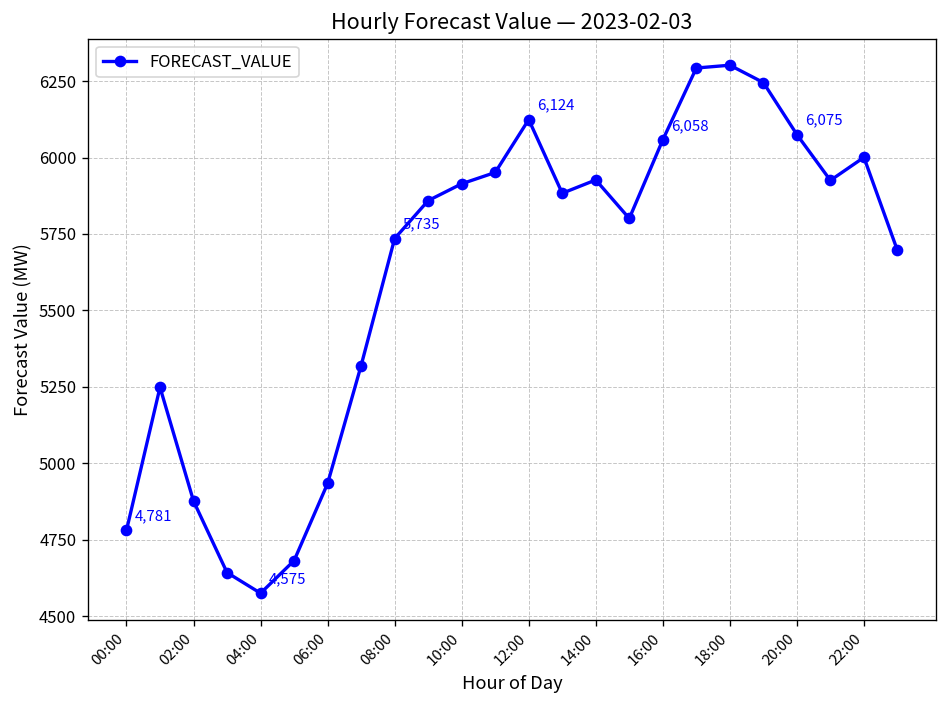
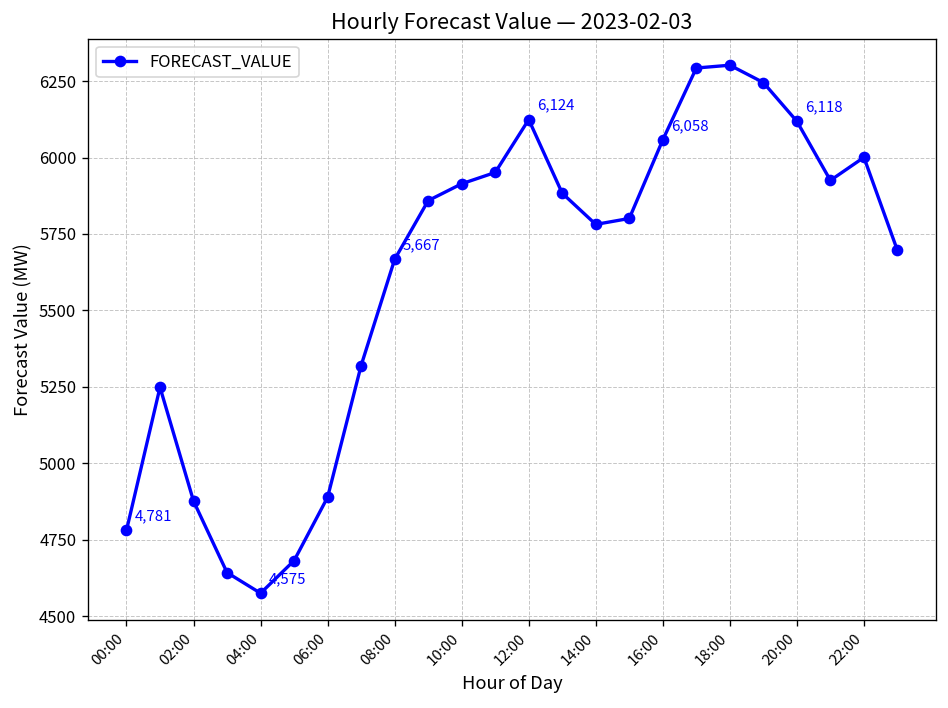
06:00: 4930 -> 4890
08:00: 5,735 -> 5,667
14:00: 5930 -> 5780
20:00: 6,075 -> 6,118
